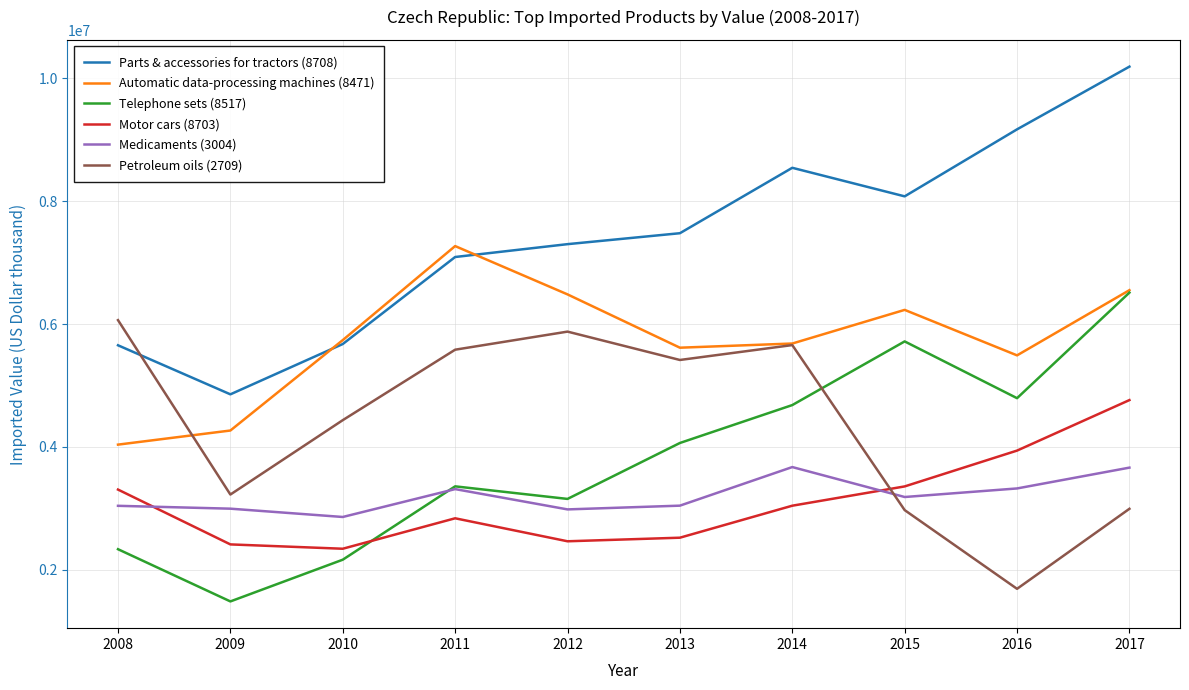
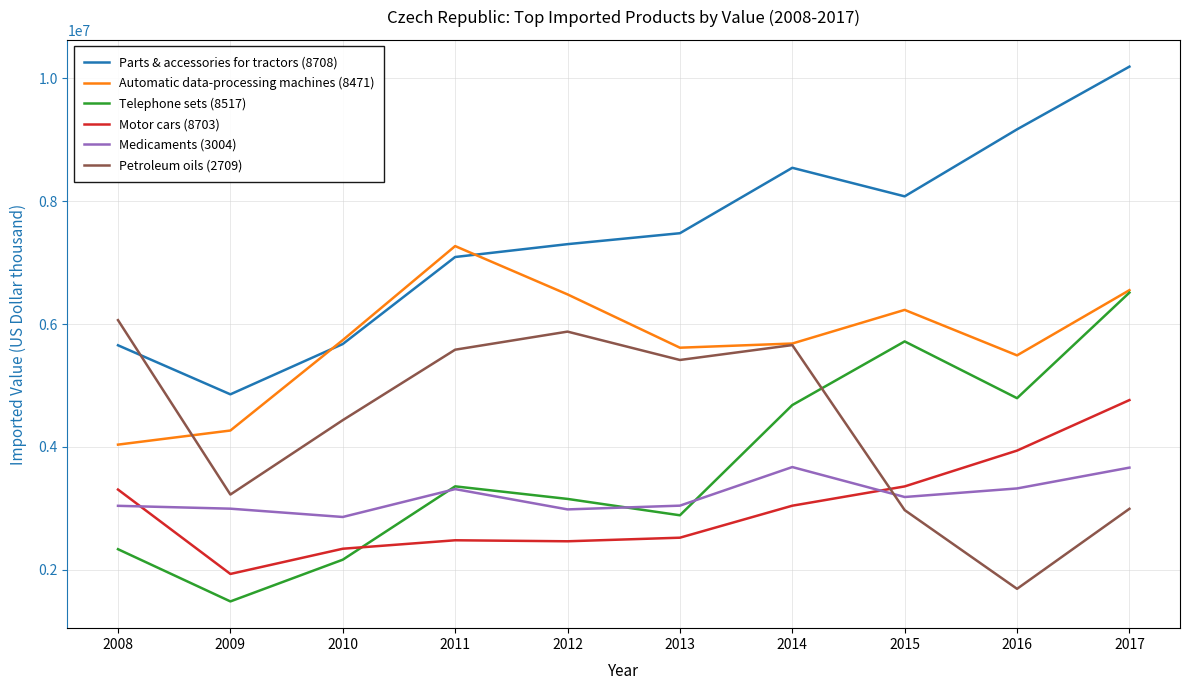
Motor cars (8703), 2009: 2400000 -> 1900000
Motor cars (8703), 2011: 2800000 -> 2500000
Telephone sets (8517), 2013: 4100000 -> 2900000
